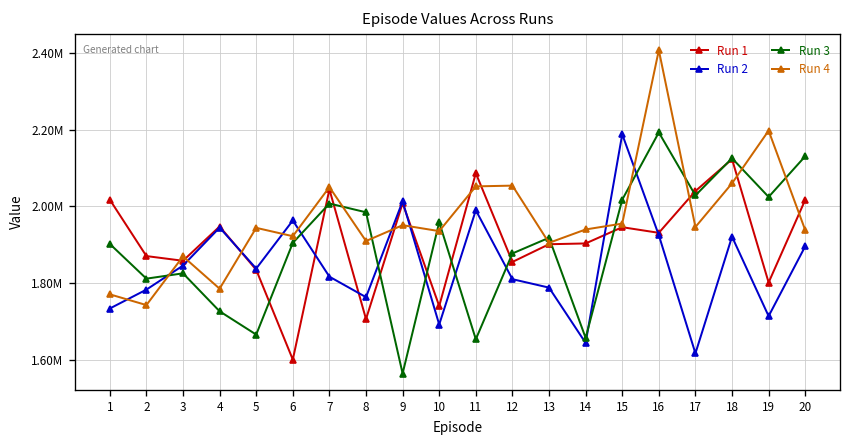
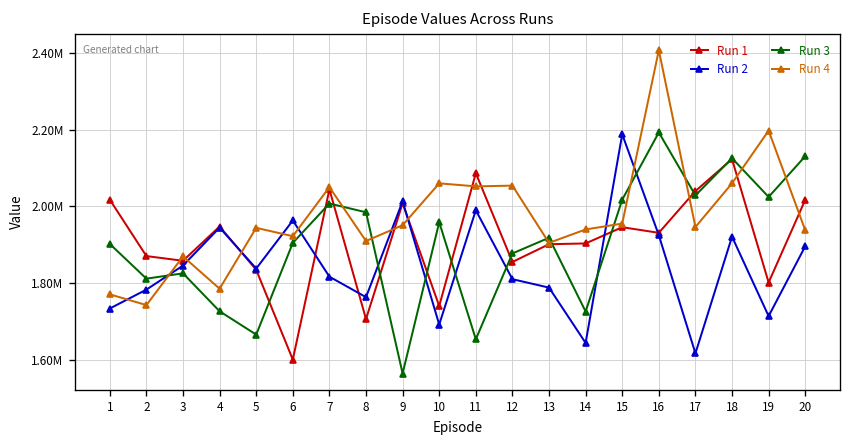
Run 4, 10: 1940000 -> 2060000
Run 3, 14: 1660000 -> 1730000
